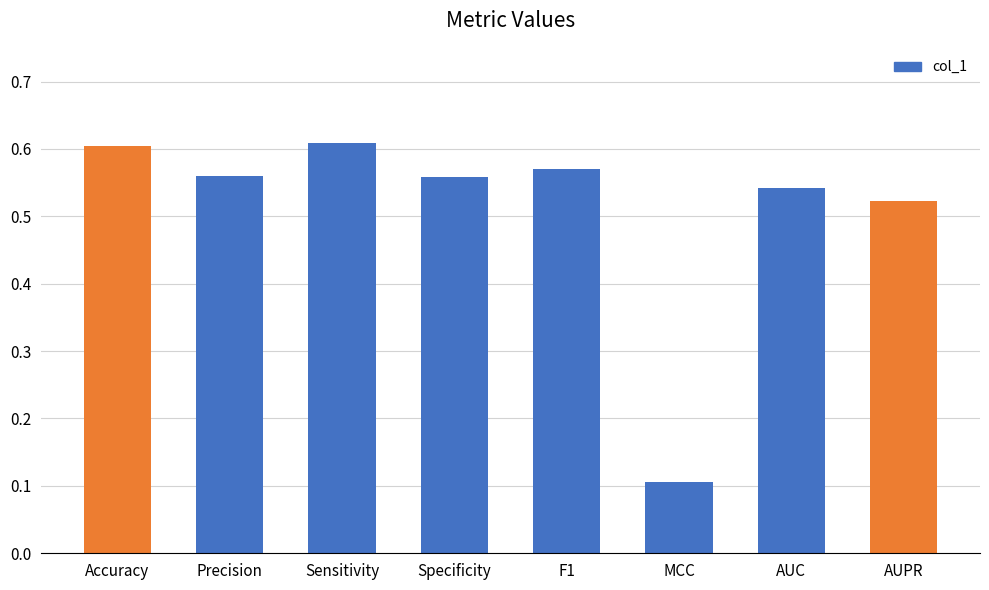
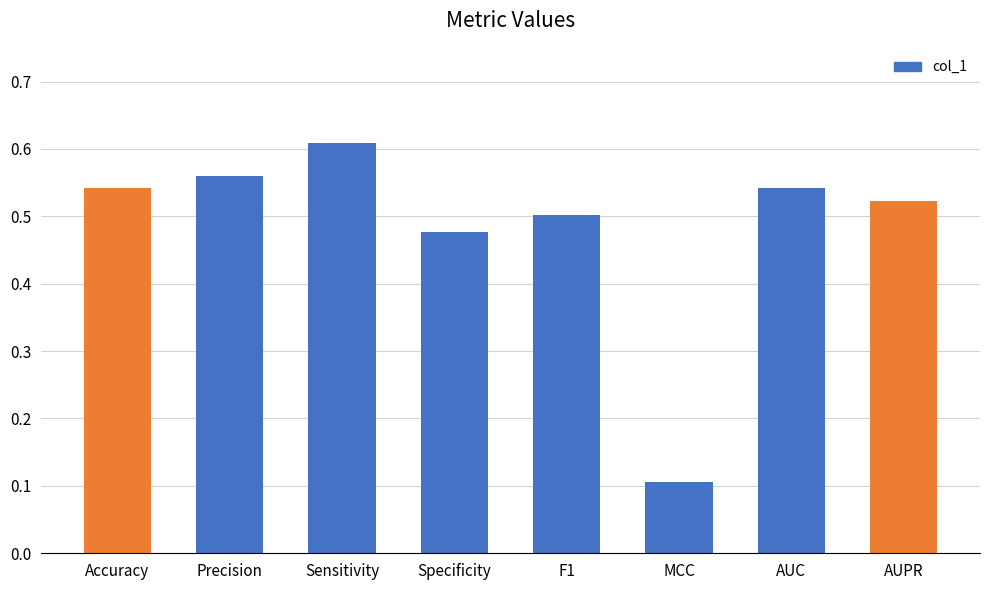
Accuracy: 0.60 -> 0.54
Specificity: 0.56 -> 0.48
F1: 0.57 -> 0.50
